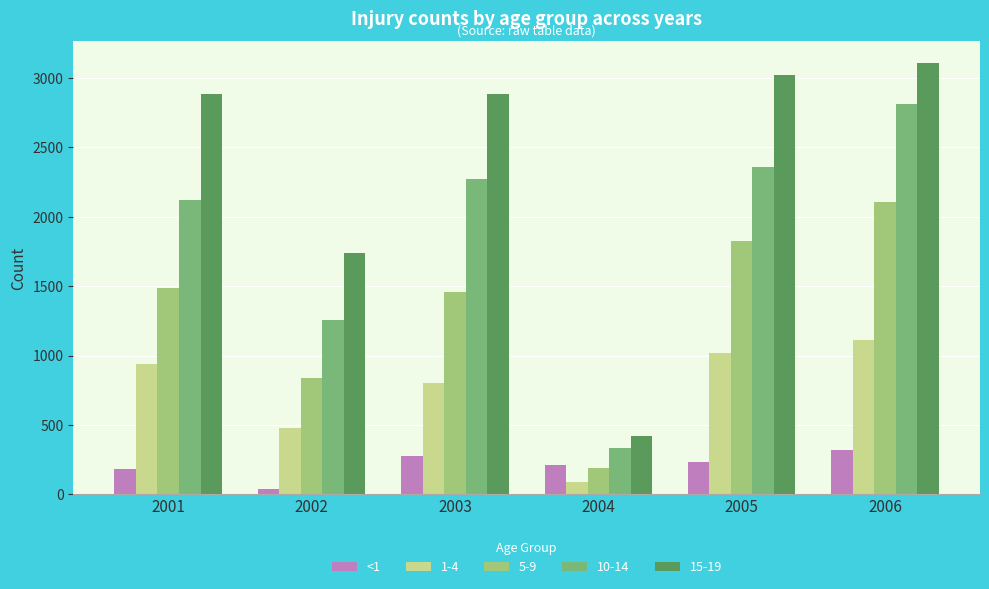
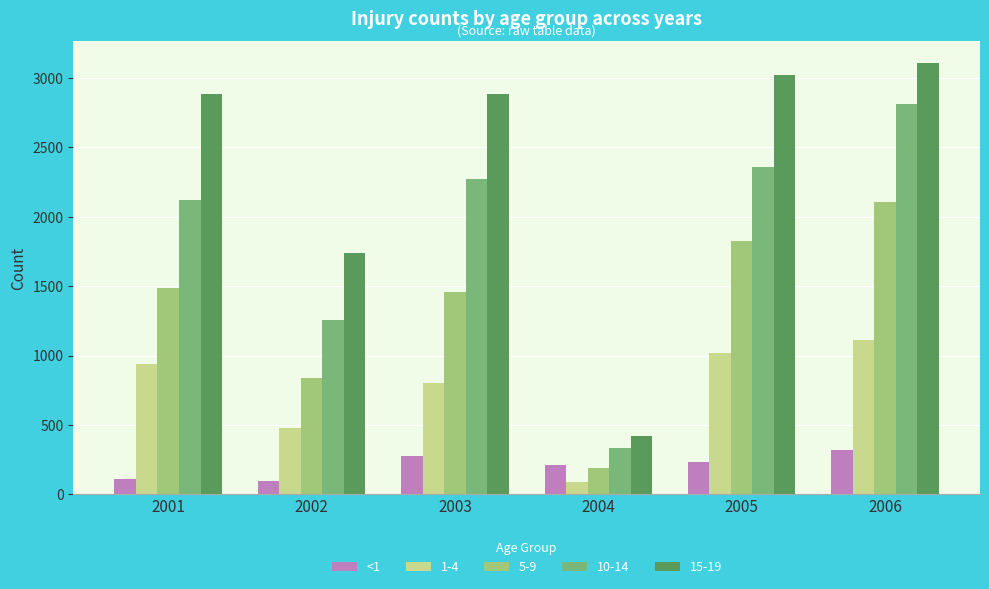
<1, 2001: 180 -> 110
<1, 2002: 40 -> 100
